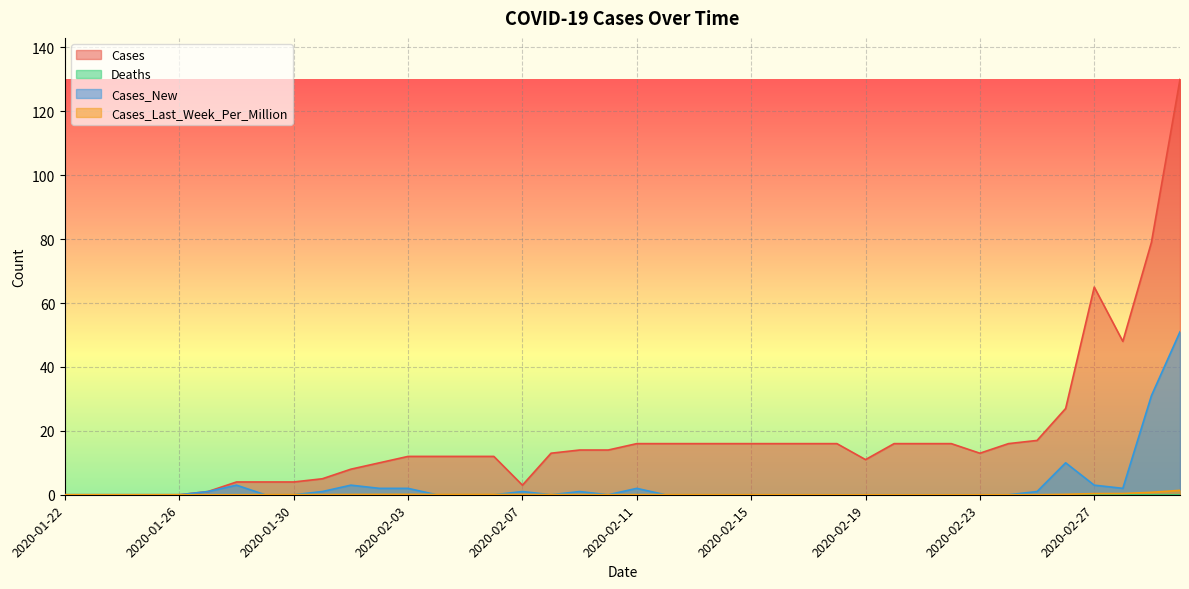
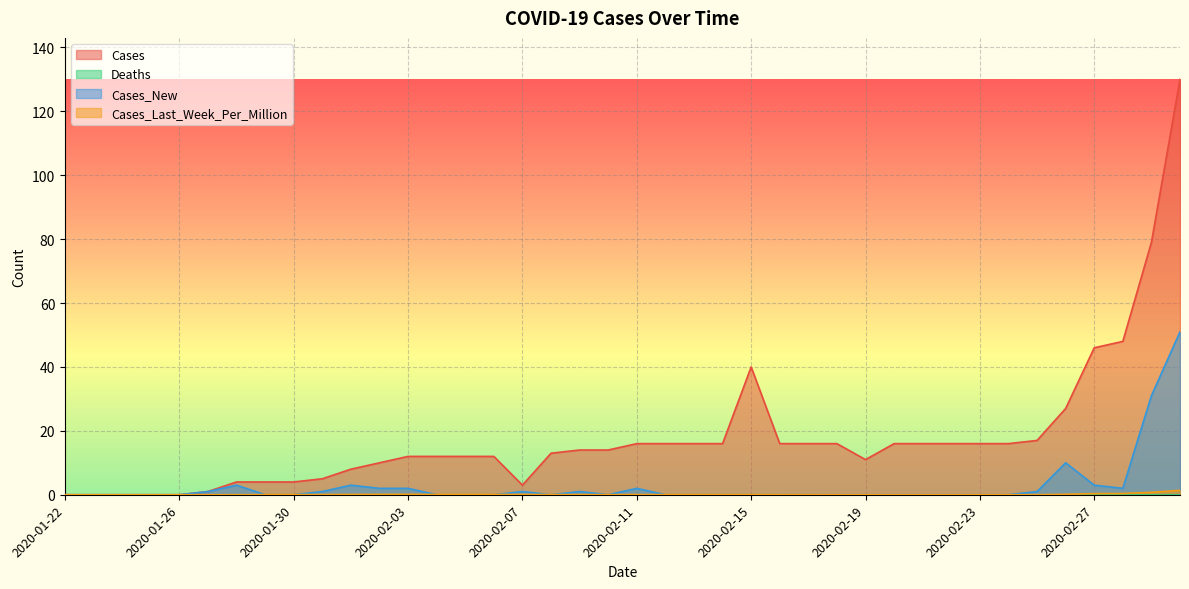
Cases, 2020-02-15: 16 -> 40
Cases, 2020-02-23: 13 -> 16
Cases, 2020-02-27: 65 -> 46
